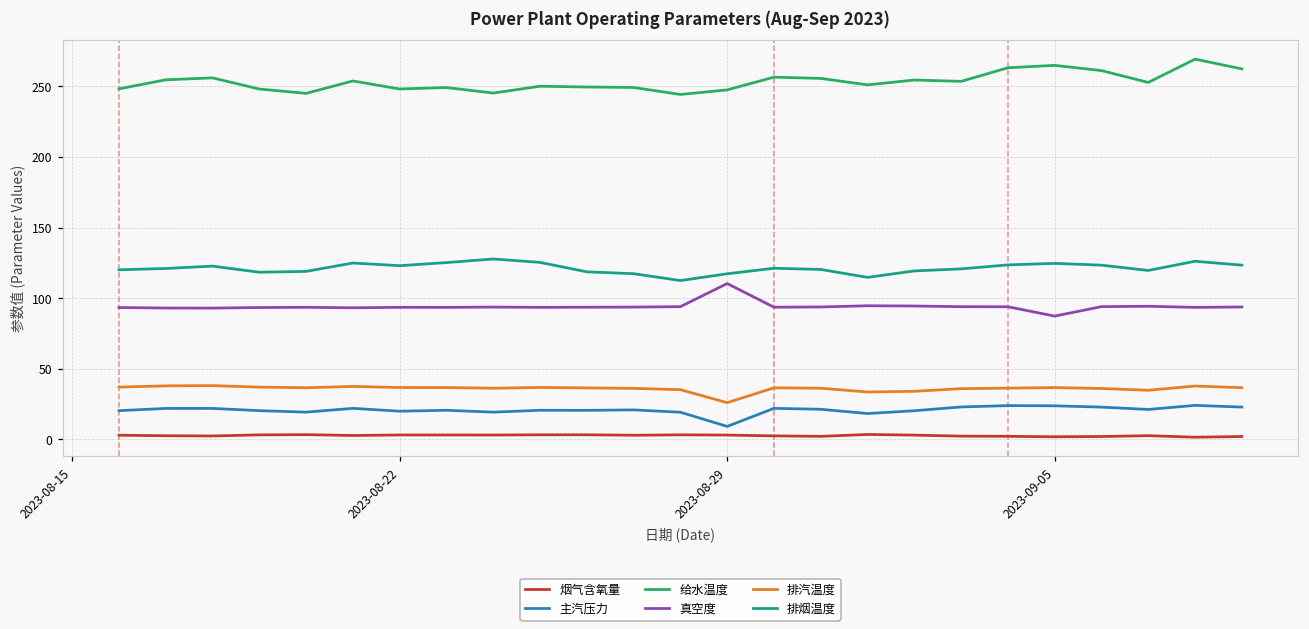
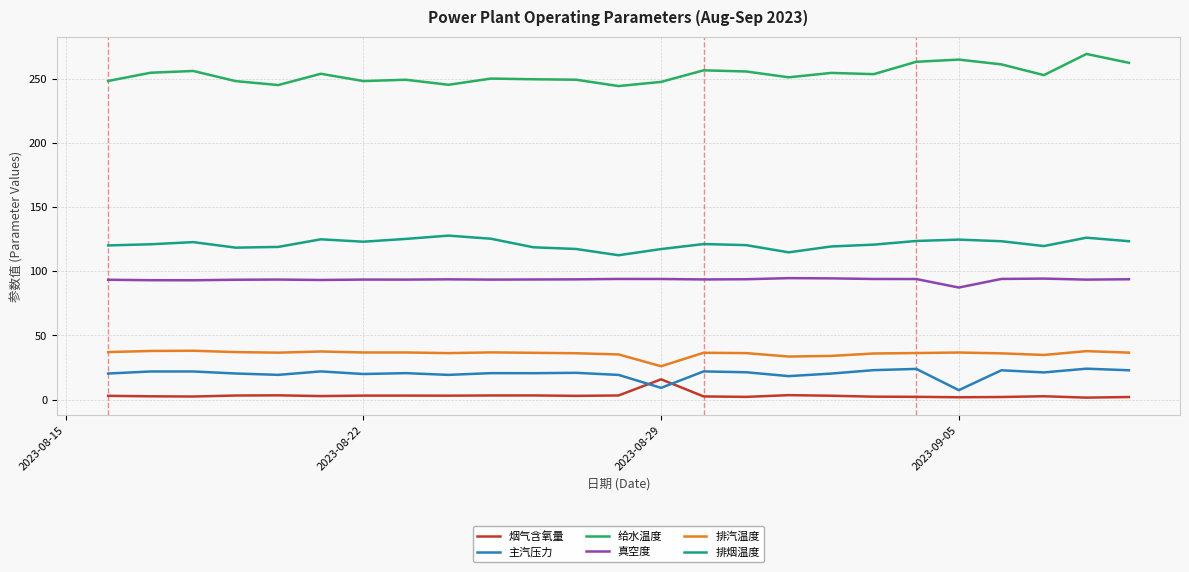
烟气含氧量, 2023-08-29: 3 -> 16
真空度, 2023-08-29: 110 -> 94
主汽压力, 2023-09-05: 24 -> 7
